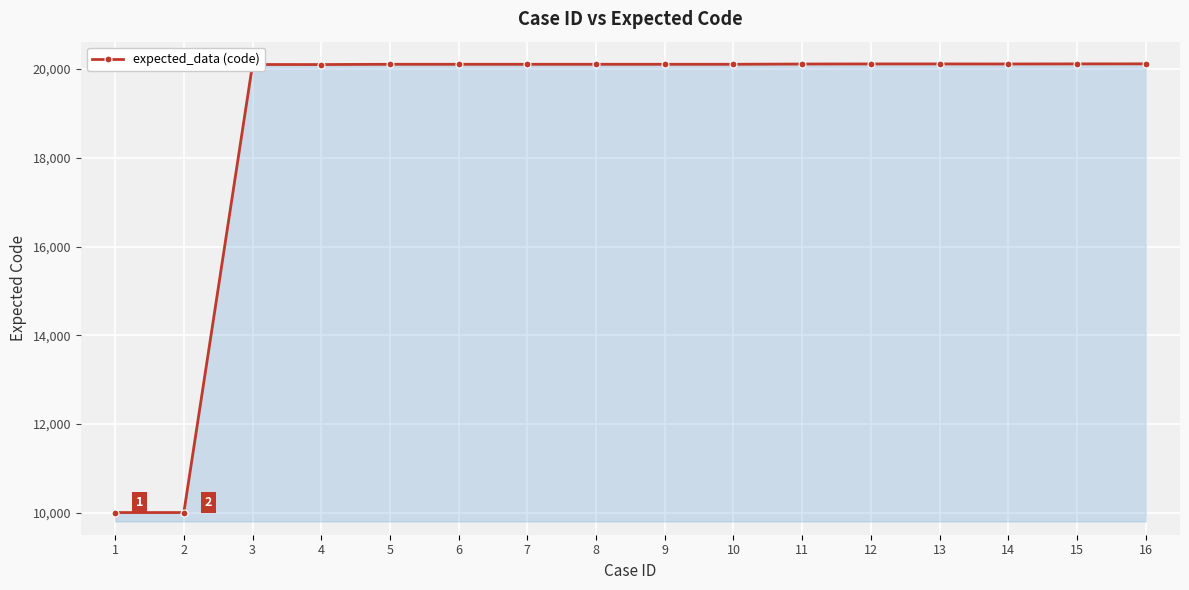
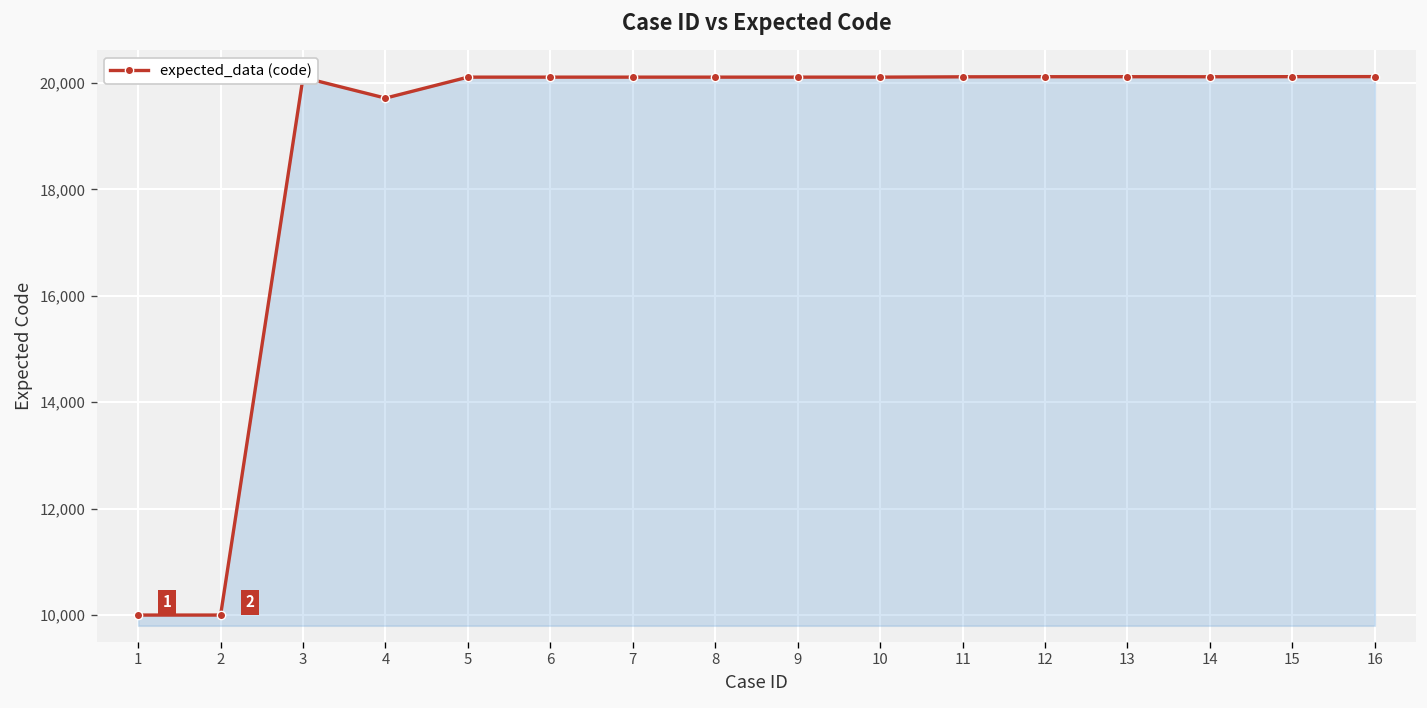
4: 20,100 -> 19,700
